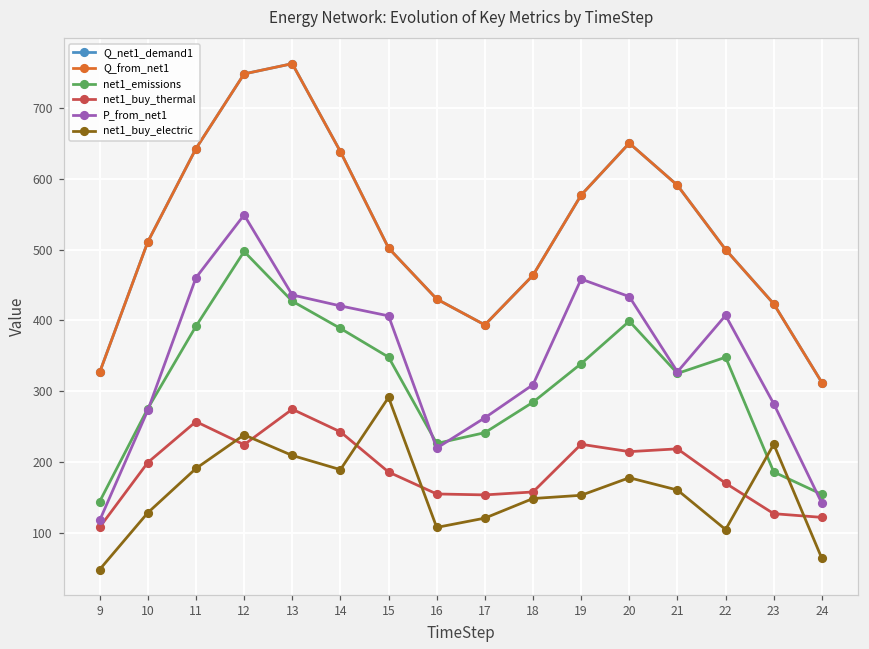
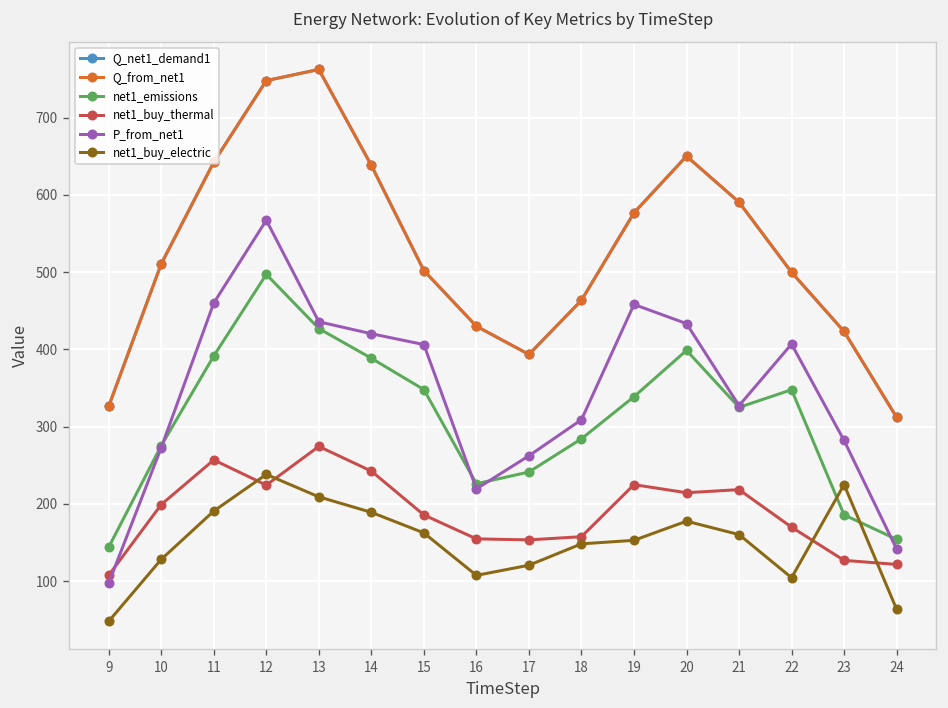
P_from_net1, 9: 120 -> 100
P_from_net1, 12: 550 -> 570
net1_buy_electric, 15: 290 -> 160
